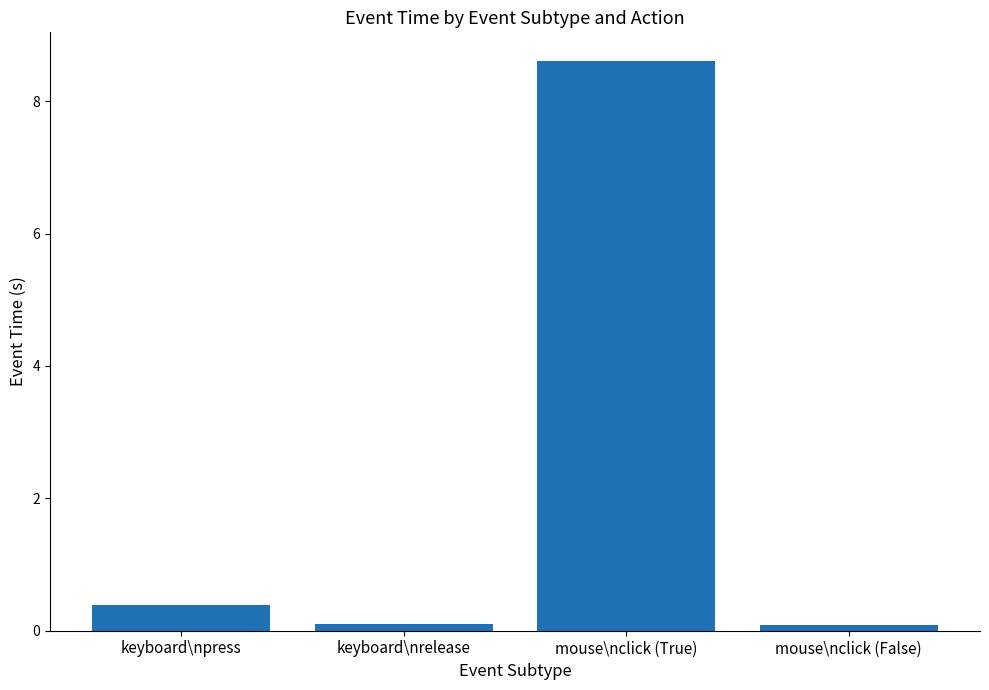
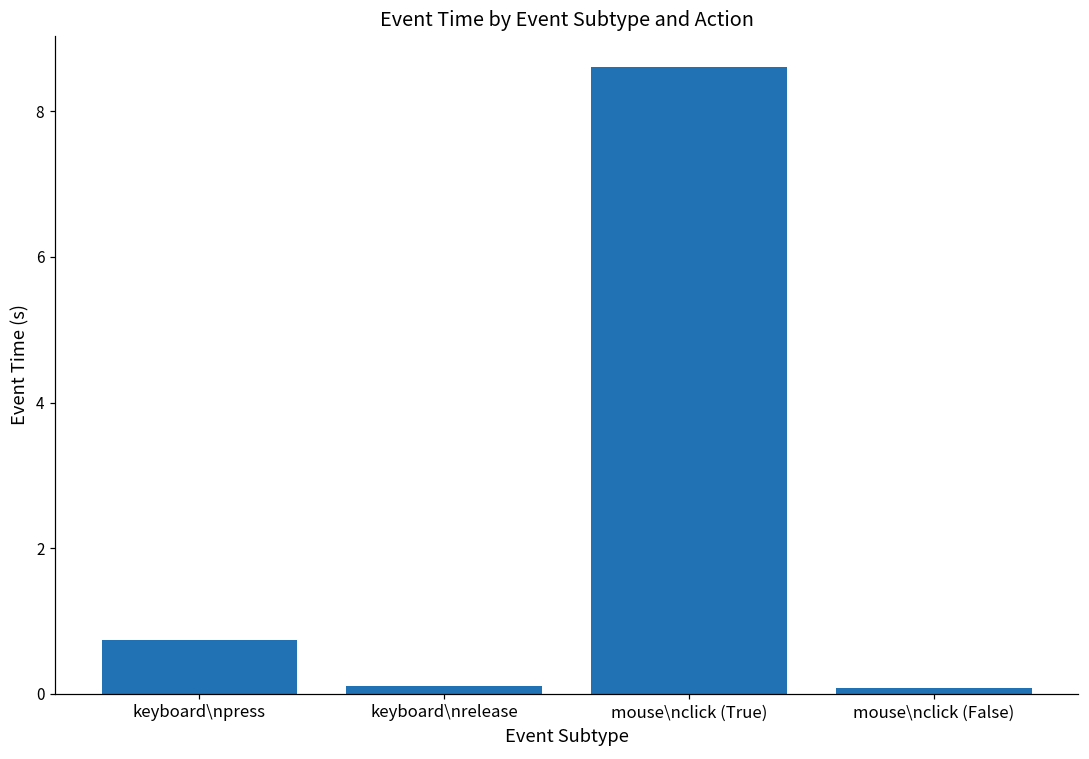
keyboard\npress: 0.4 -> 0.7
